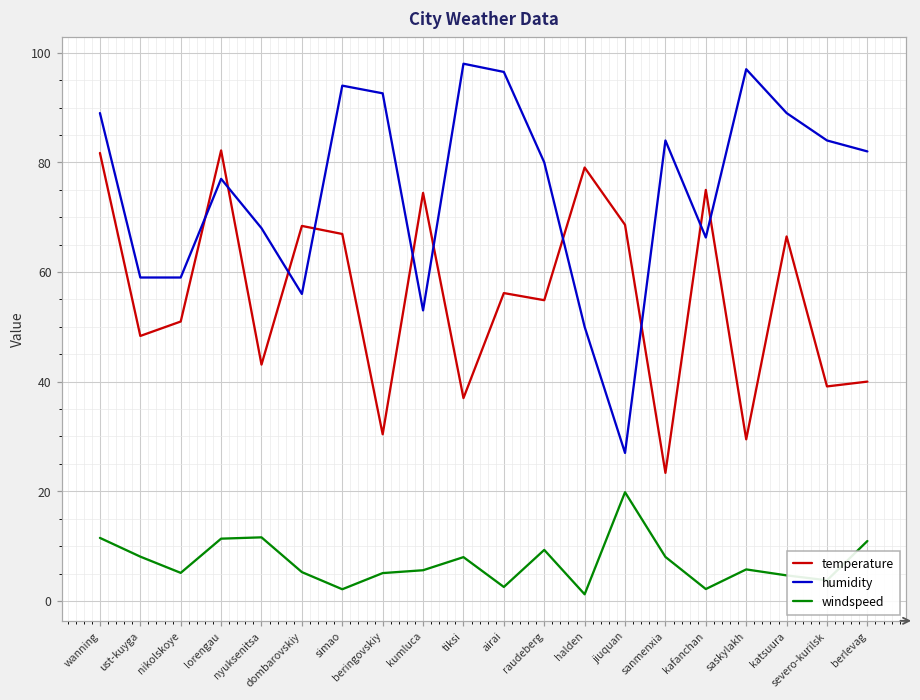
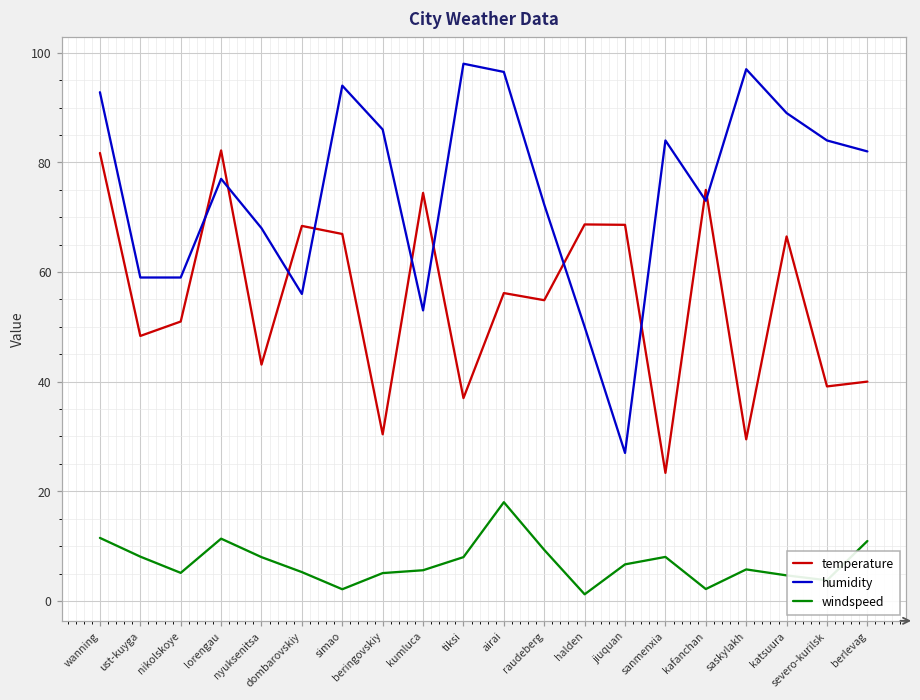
humidity, wanning: 89 -> 93
windspeed, nyuksenitsa: 12 -> 8
humidity, beringovskiy: 93 -> 86
windspeed, airai: 3 -> 18
humidity, raudeberg: 80 -> 72
temperature, halden: 79 -> 69
windspeed, jiuquan: 20 -> 7
humidity, kafanchan: 66 -> 73
